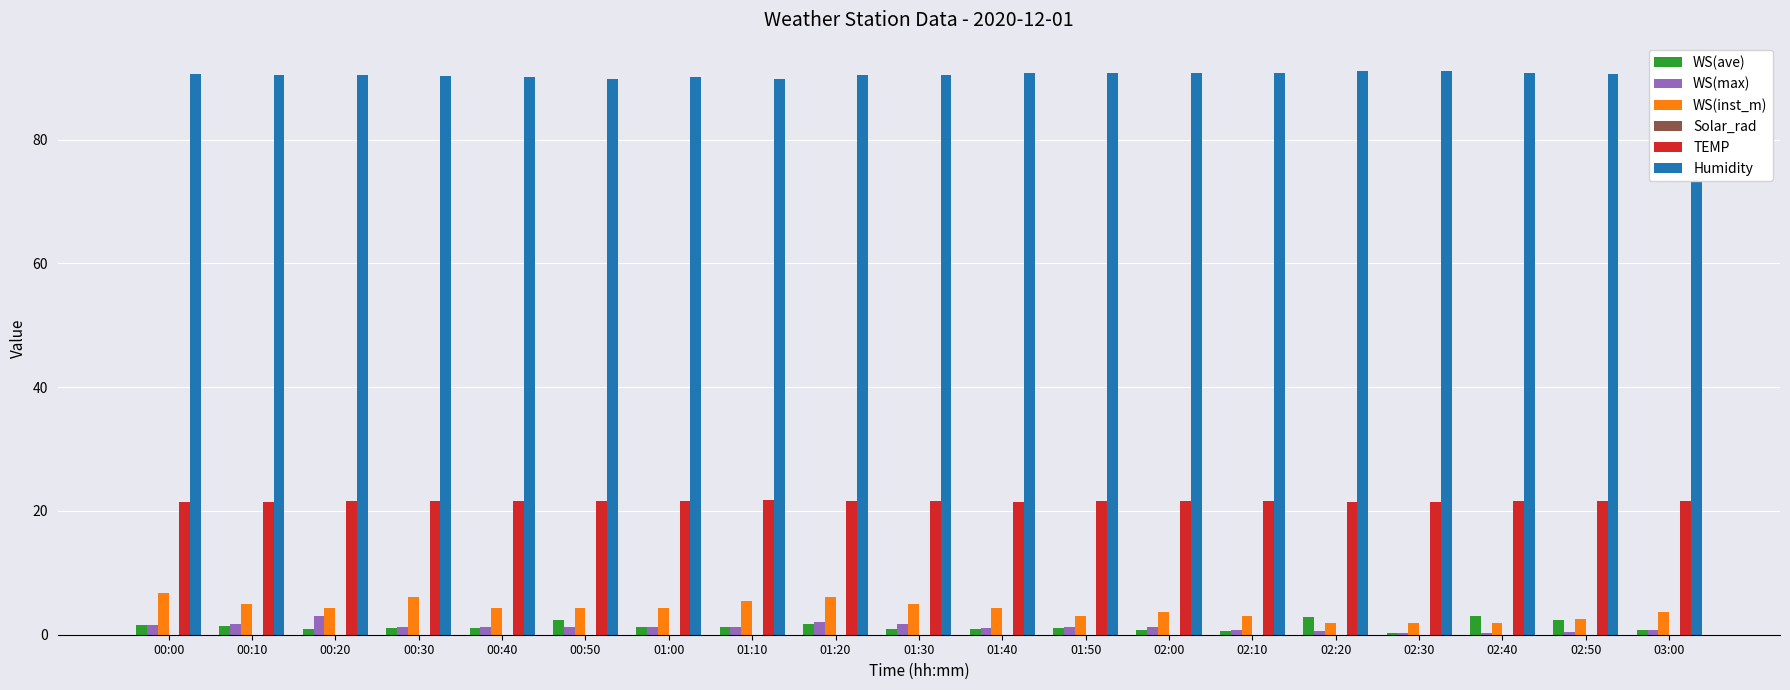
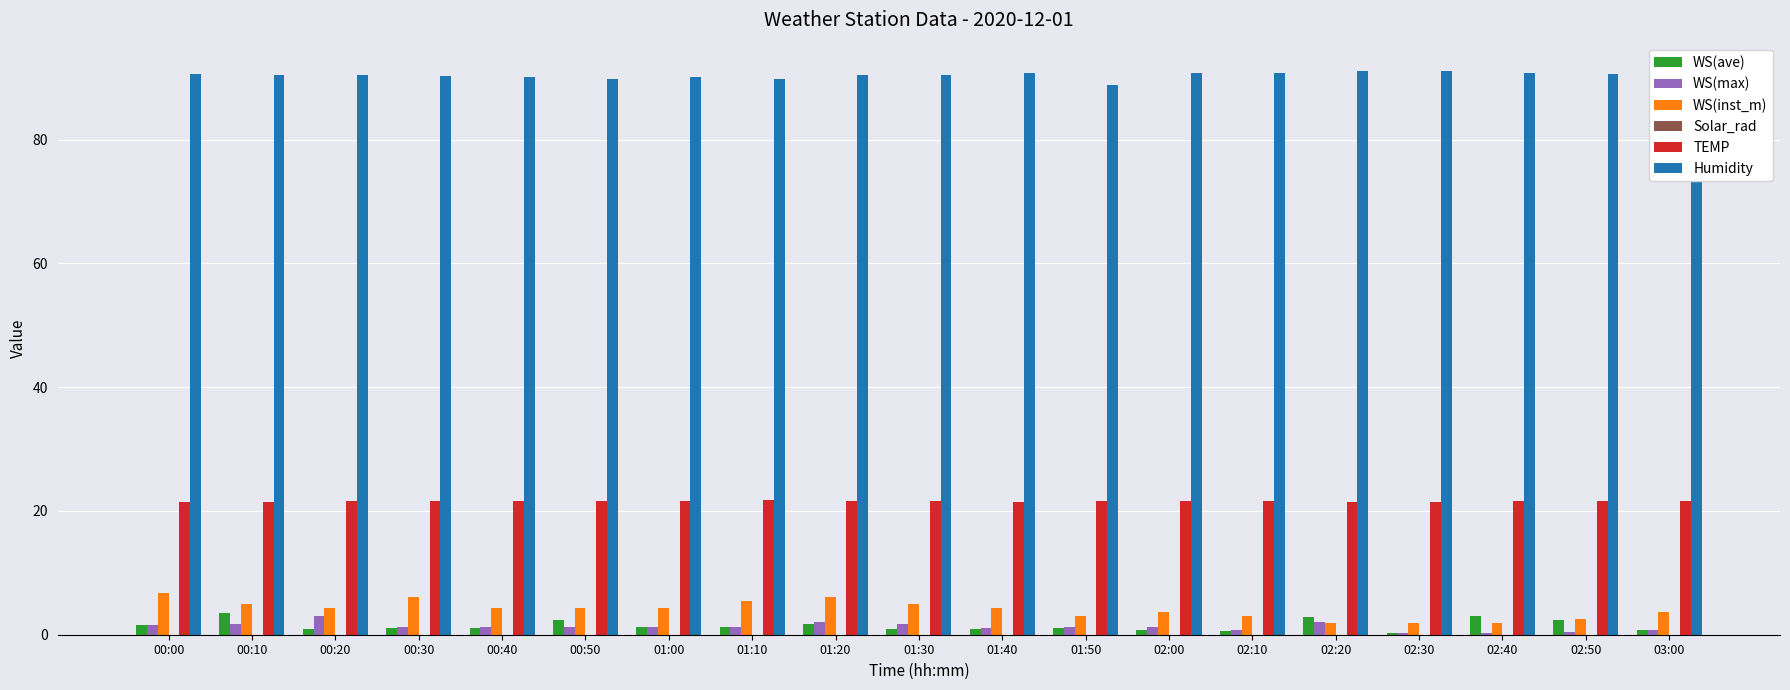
WS(ave), 00:10: 1 -> 4
Humidity, 01:50: 91 -> 89
WS(max), 02:20: 1 -> 2
